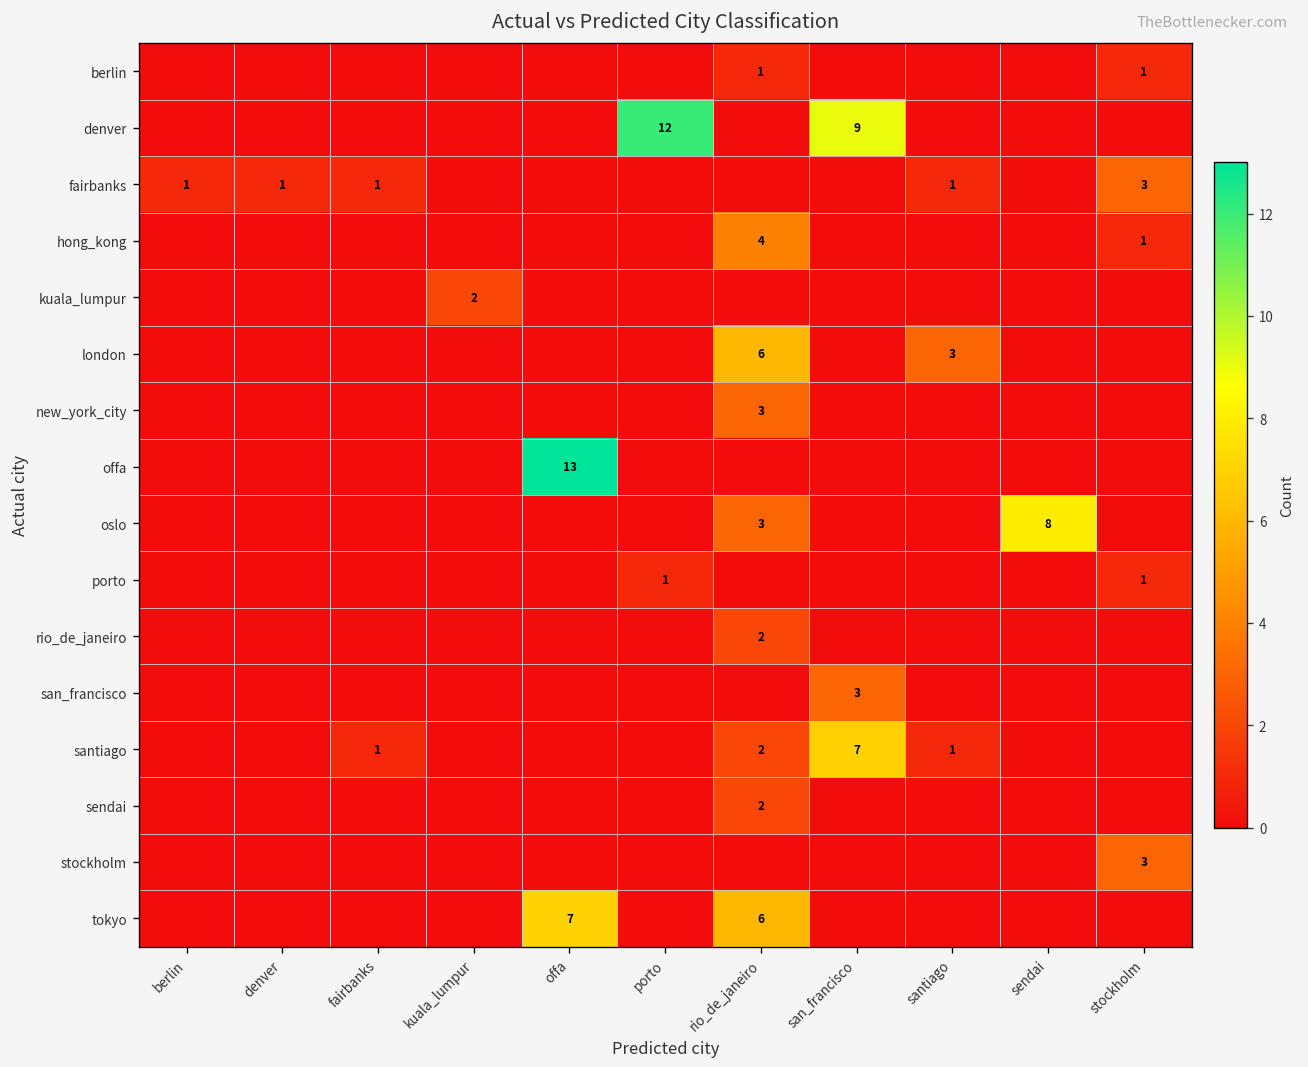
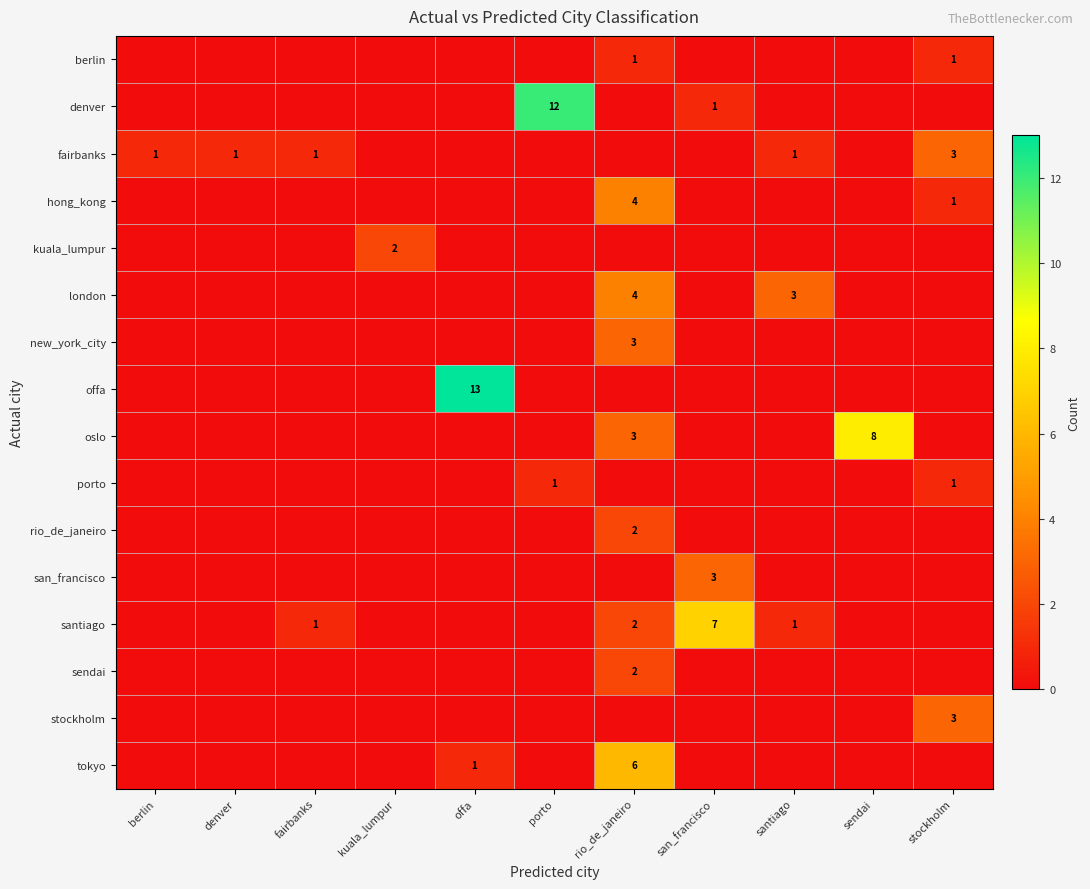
denver, san_francisco: 9 -> 1
london, rio_de_janeiro: 6 -> 4
tokyo, offa: 7 -> 1
